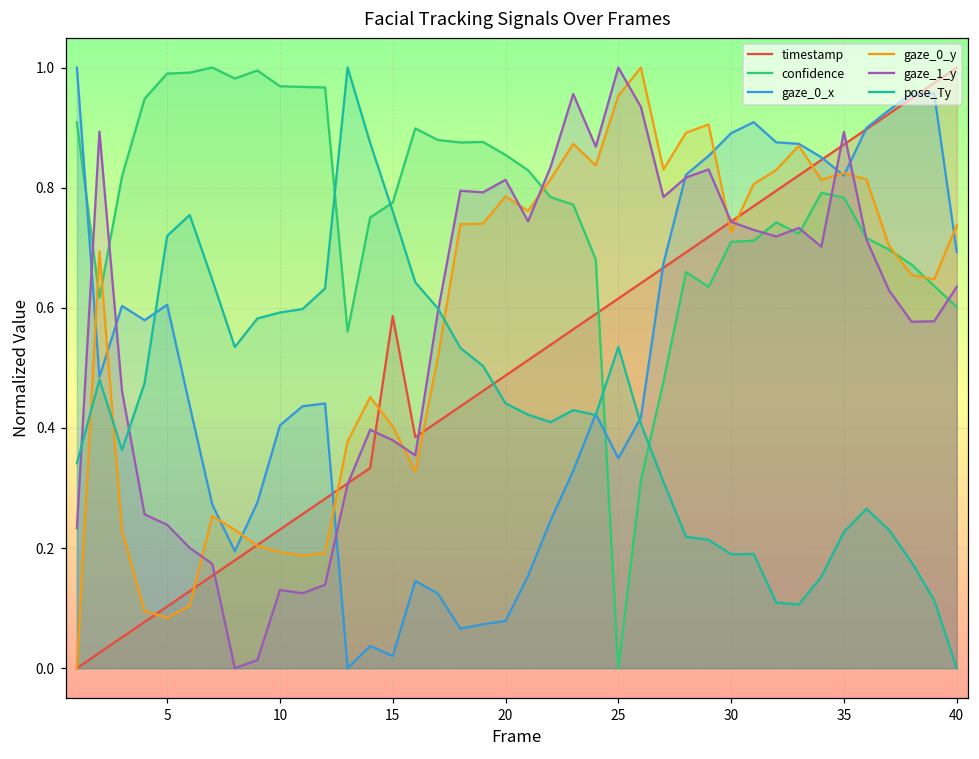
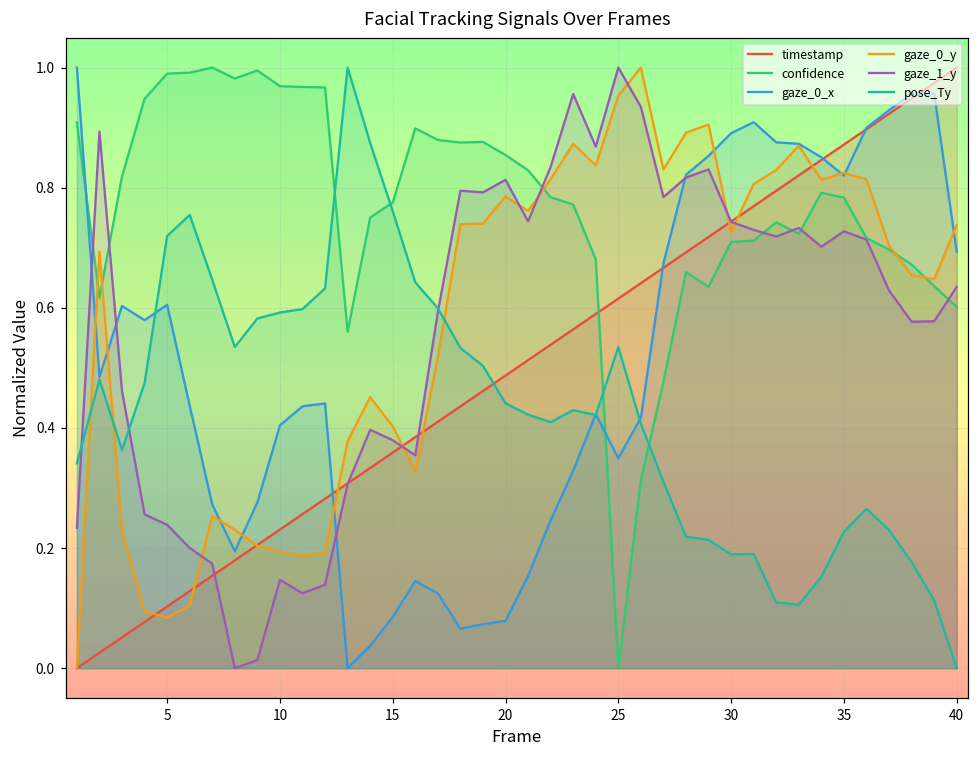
gaze_1_y, 10: 0.13 -> 0.15
timestamp, 15: 0.59 -> 0.36
gaze_0_x, 15: 0.02 -> 0.09
gaze_1_y, 35: 0.89 -> 0.73
